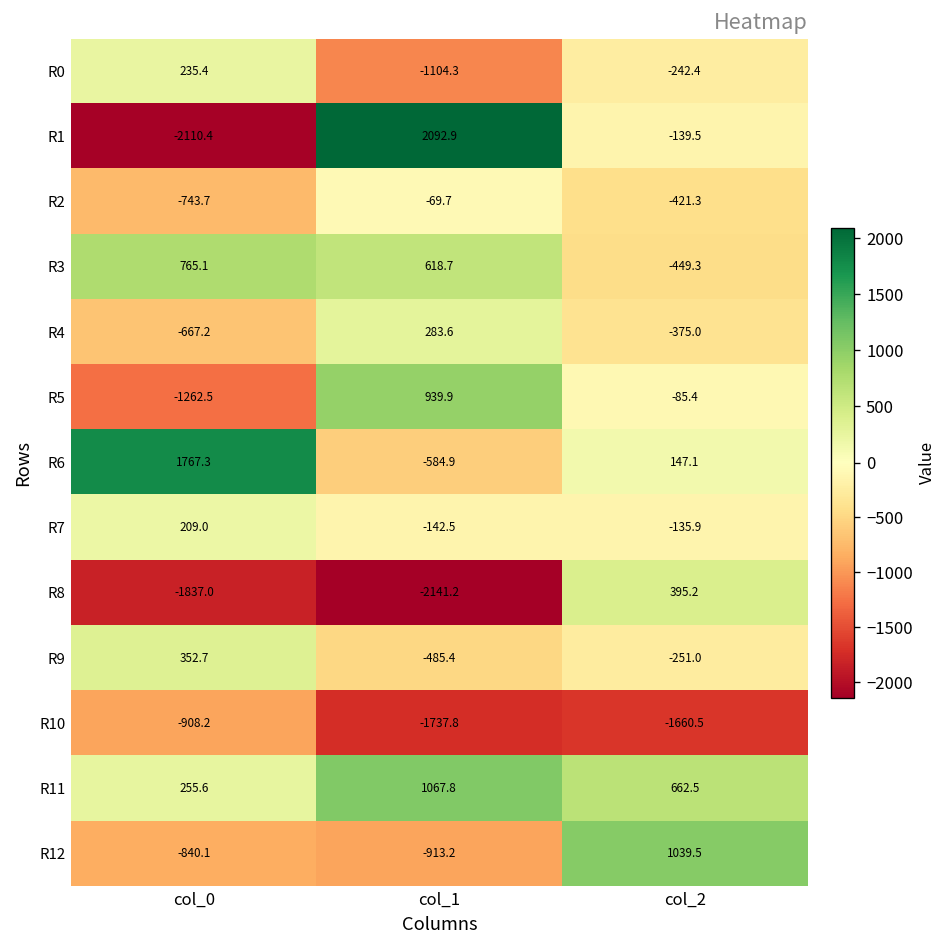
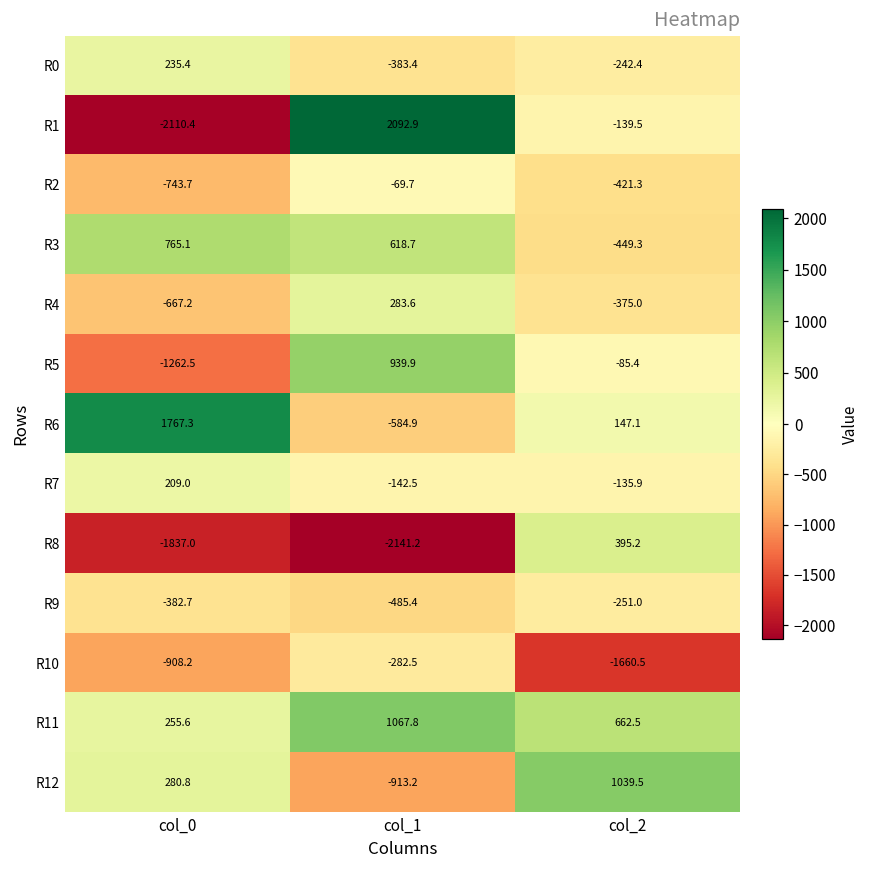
R0, col_1: -1104.3 -> -383.4
R9, col_0: 352.7 -> -382.7
R10, col_1: -1737.8 -> -282.5
R12, col_0: -840.1 -> 280.8
